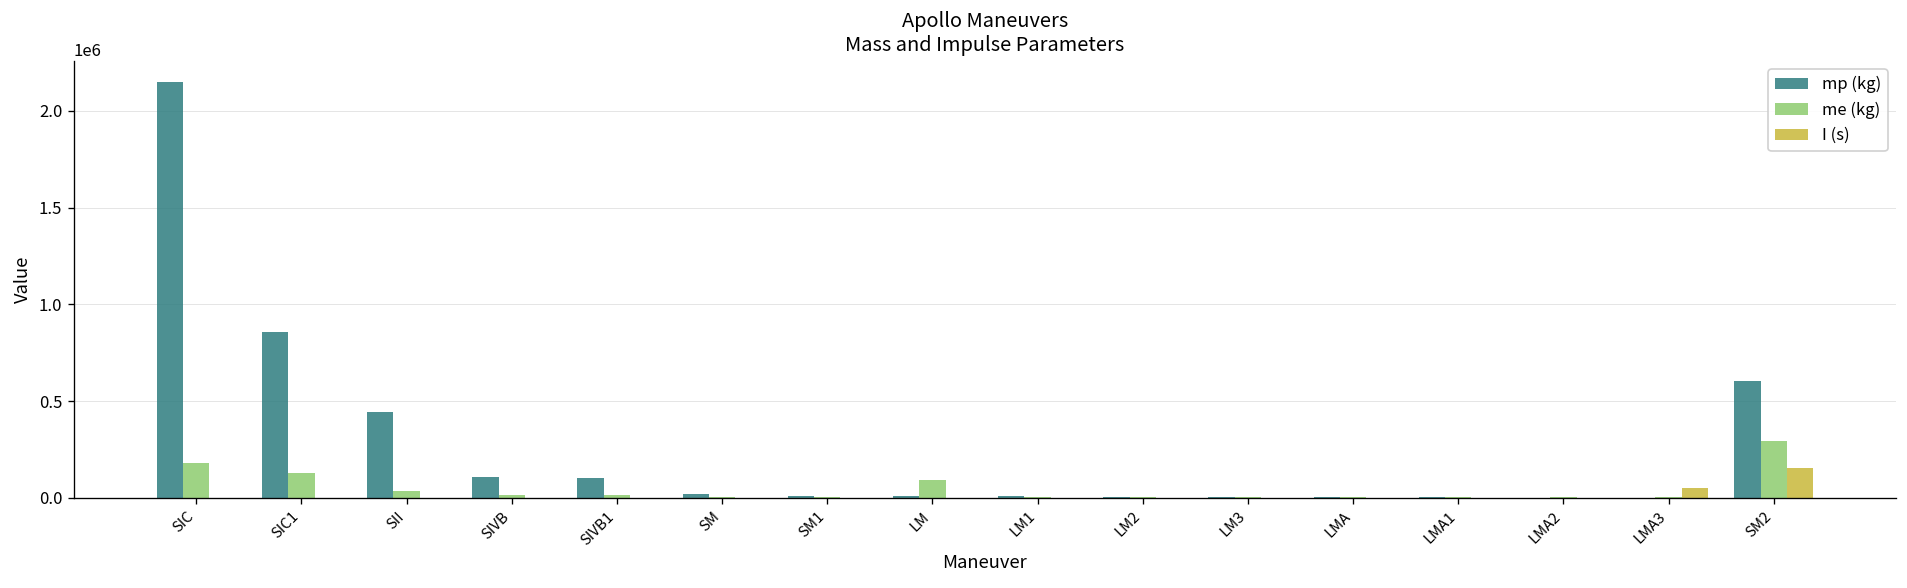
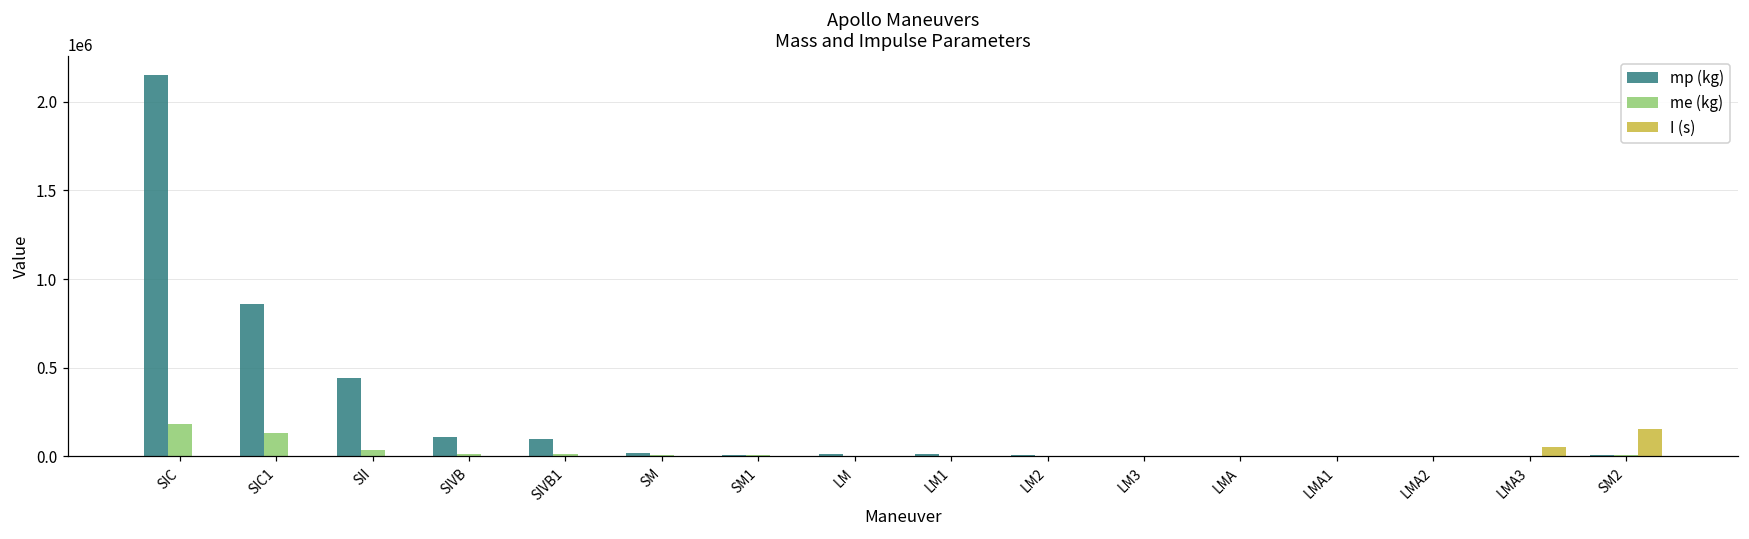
me (kg), LM: 90000 -> 0
mp (kg), SM2: 600000 -> 10000
me (kg), SM2: 290000 -> 10000
